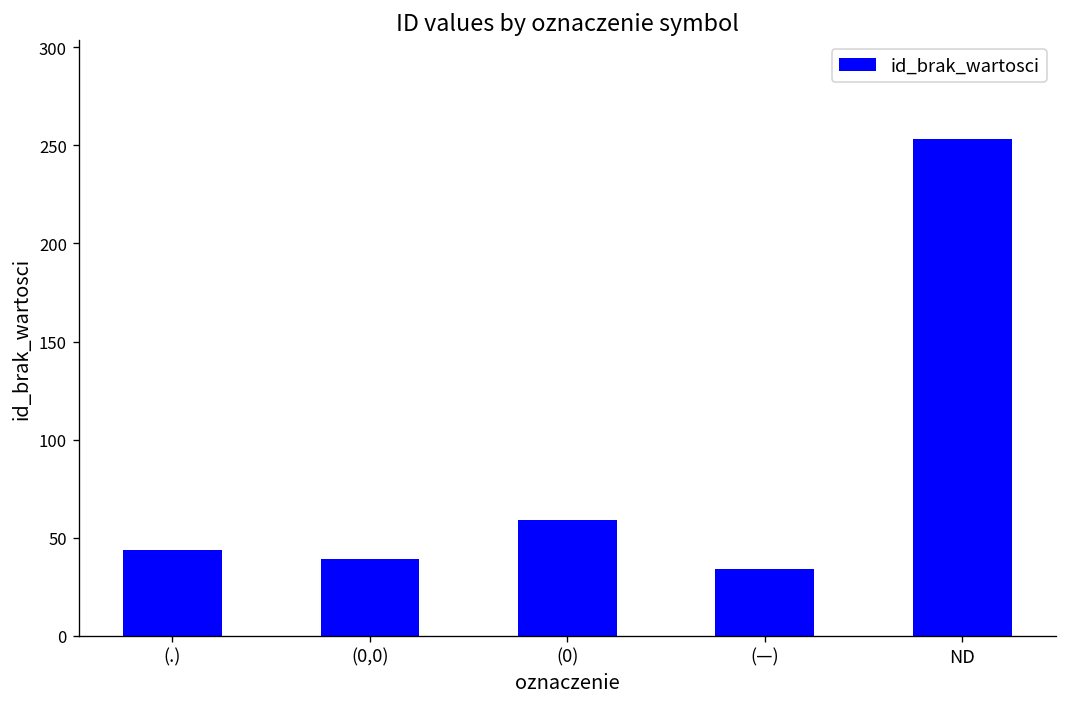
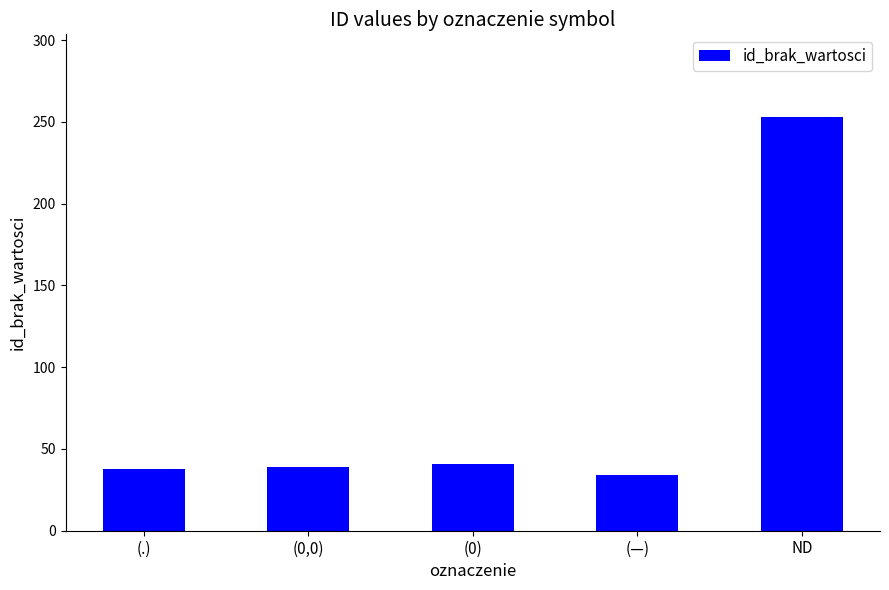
(.): 44 -> 38
(0): 59 -> 41
